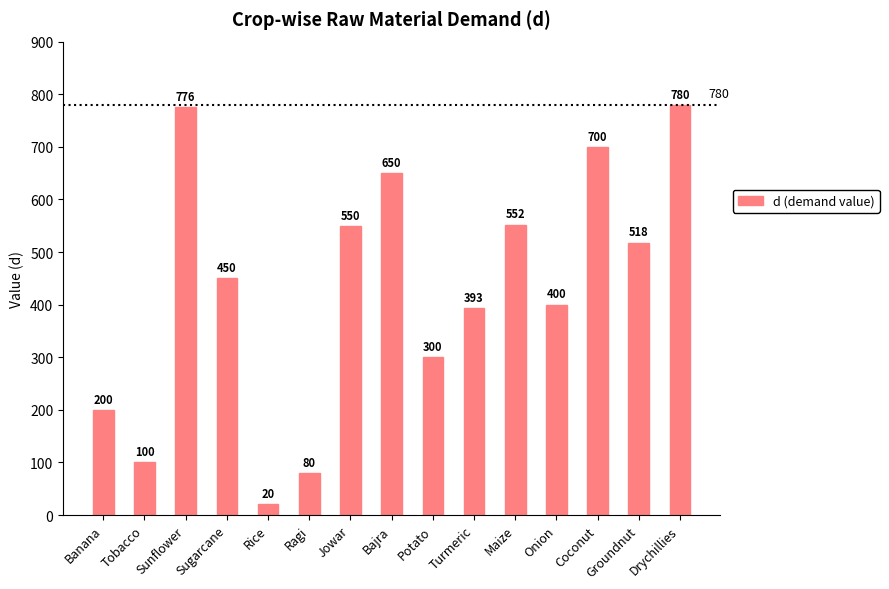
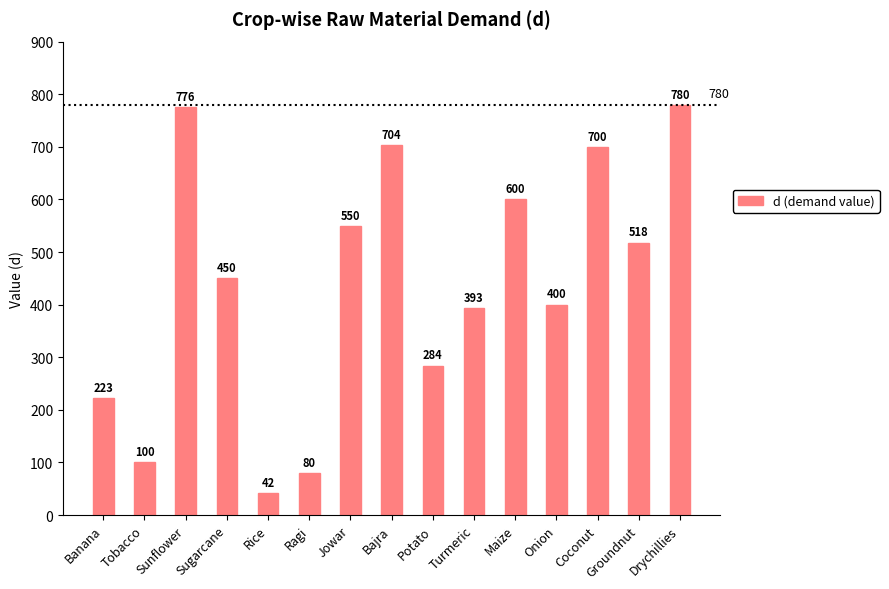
Banana: 200 -> 223
Rice: 20 -> 42
Bajra: 650 -> 704
Potato: 300 -> 284
Maize: 552 -> 600
